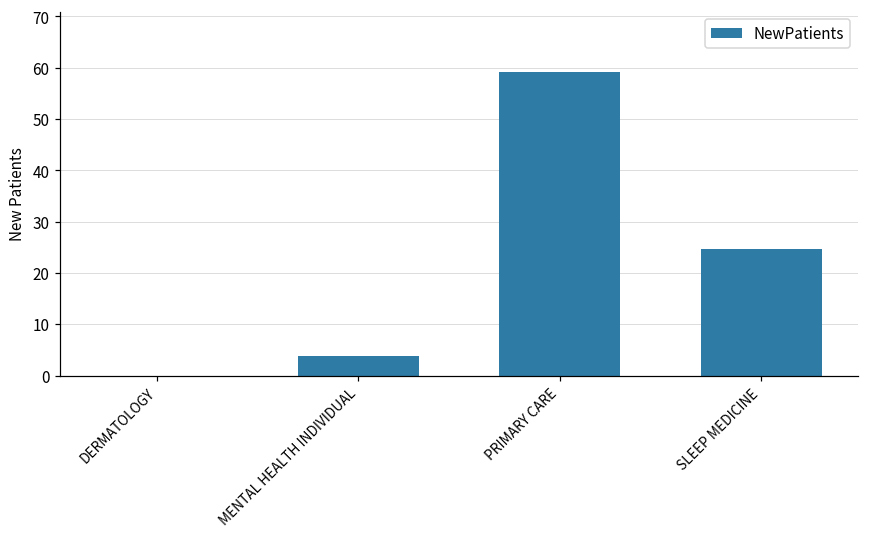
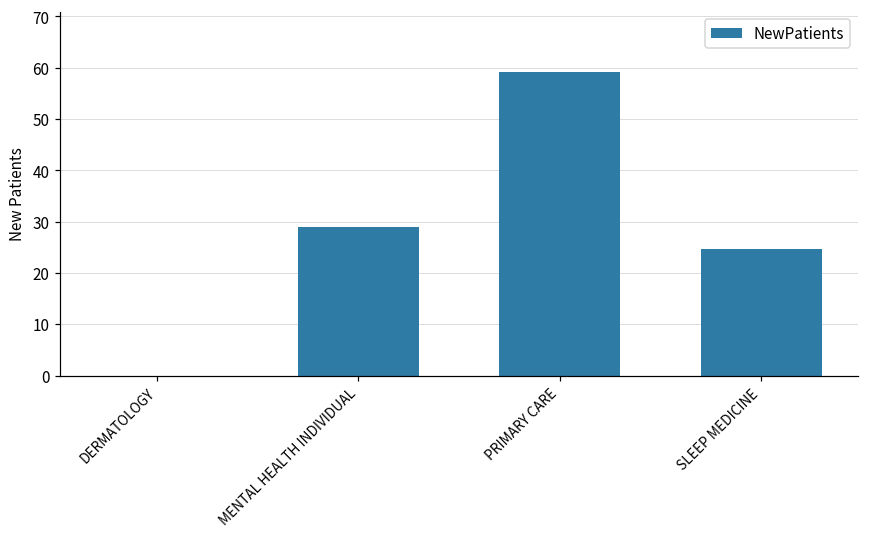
MENTAL HEALTH INDIVIDUAL: 4 -> 29
